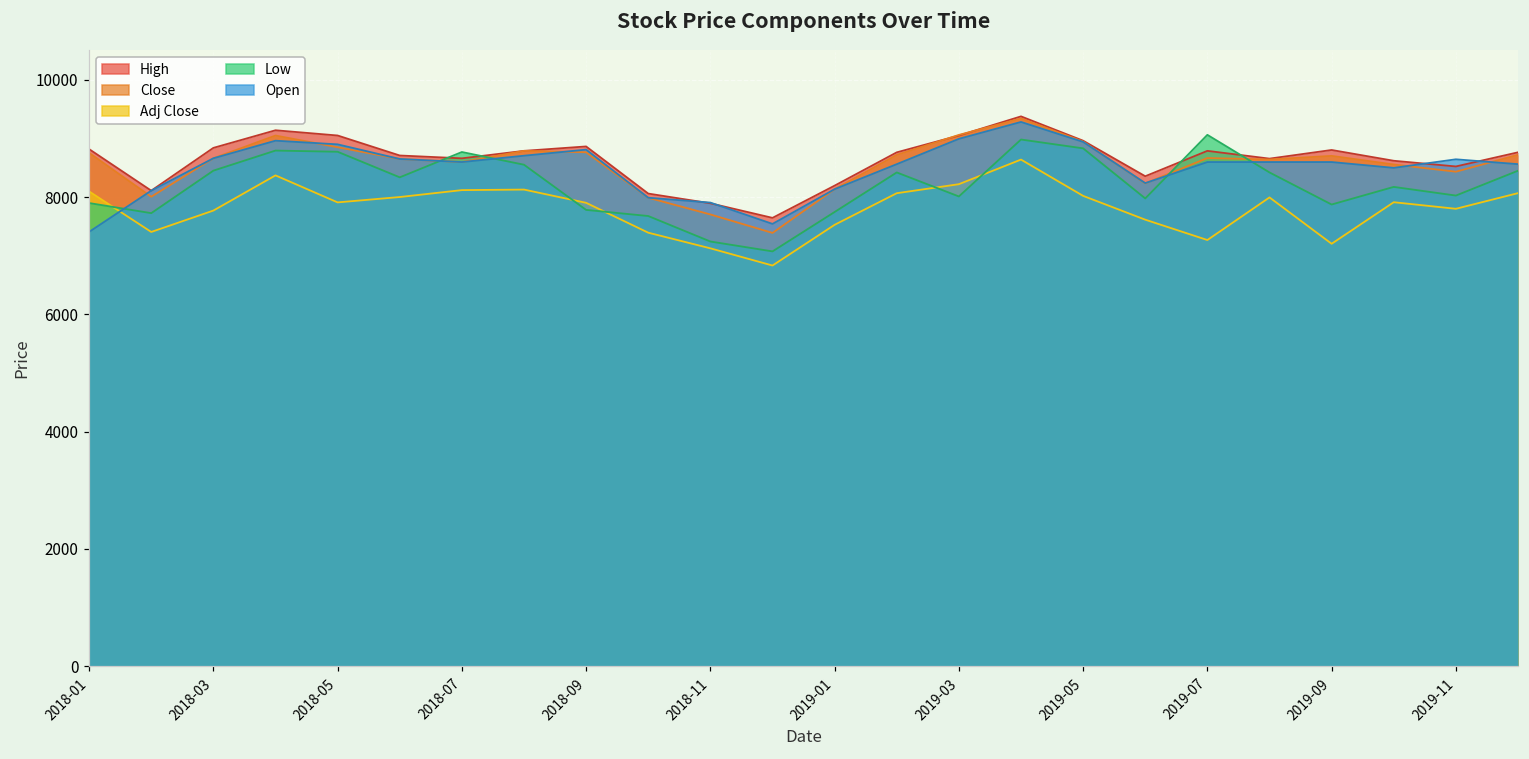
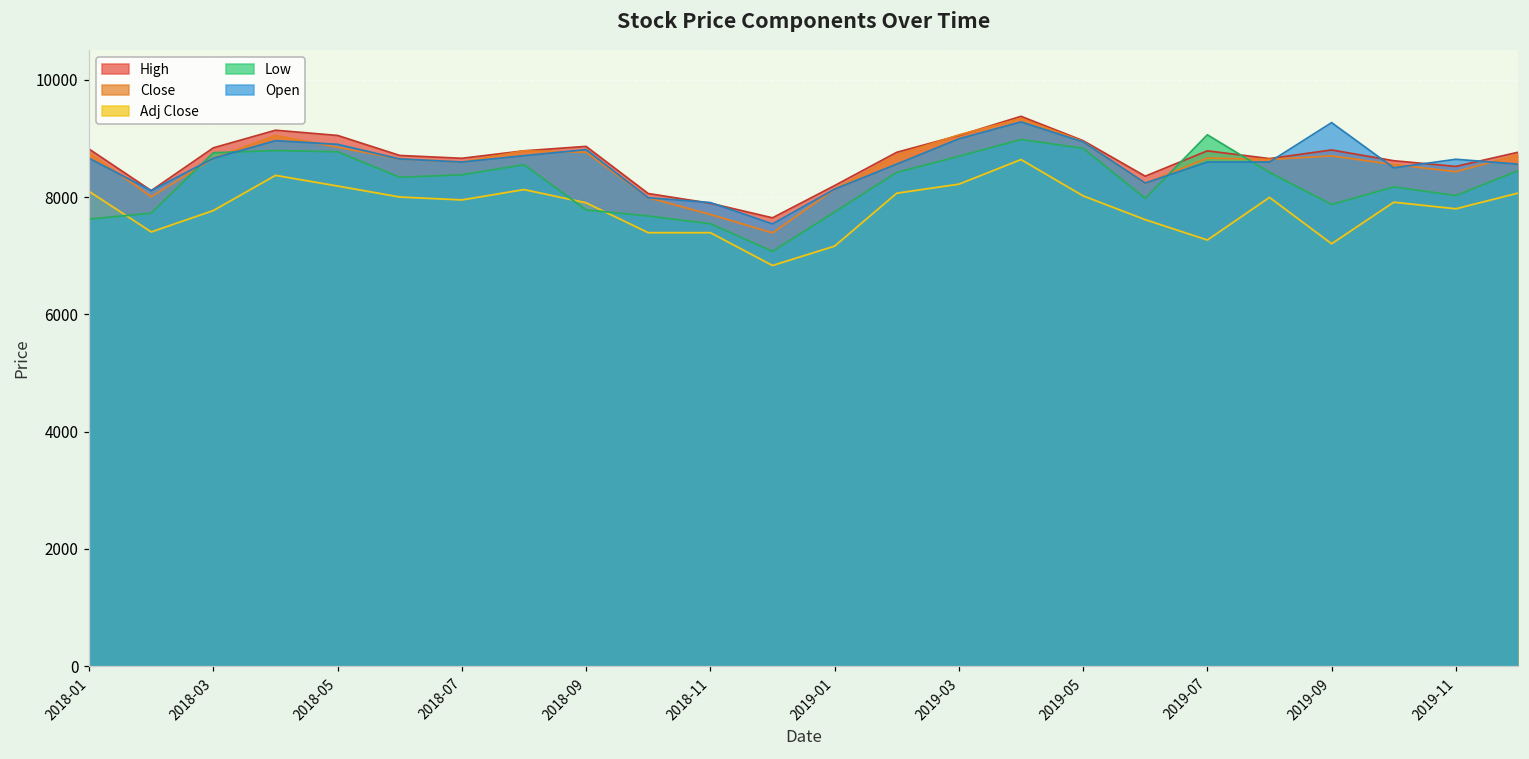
Low, 2018-01: 7900 -> 7600
Open, 2018-01: 7400 -> 8700
Low, 2018-03: 8500 -> 8800
Adj Close, 2018-05: 7900 -> 8200
Adj Close, 2018-07: 8100 -> 8000
Low, 2018-07: 8800 -> 8400
Adj Close, 2018-11: 7100 -> 7400
Low, 2018-11: 7200 -> 7500
Adj Close, 2019-01: 7500 -> 7200
Low, 2019-03: 8000 -> 8700
Open, 2019-09: 8600 -> 9300
